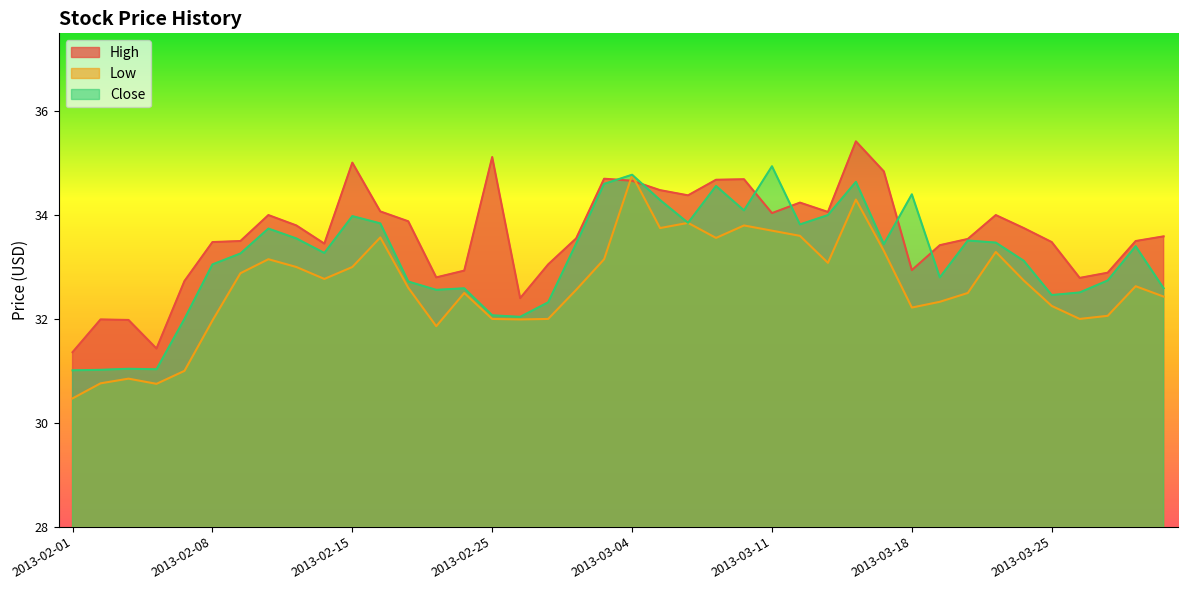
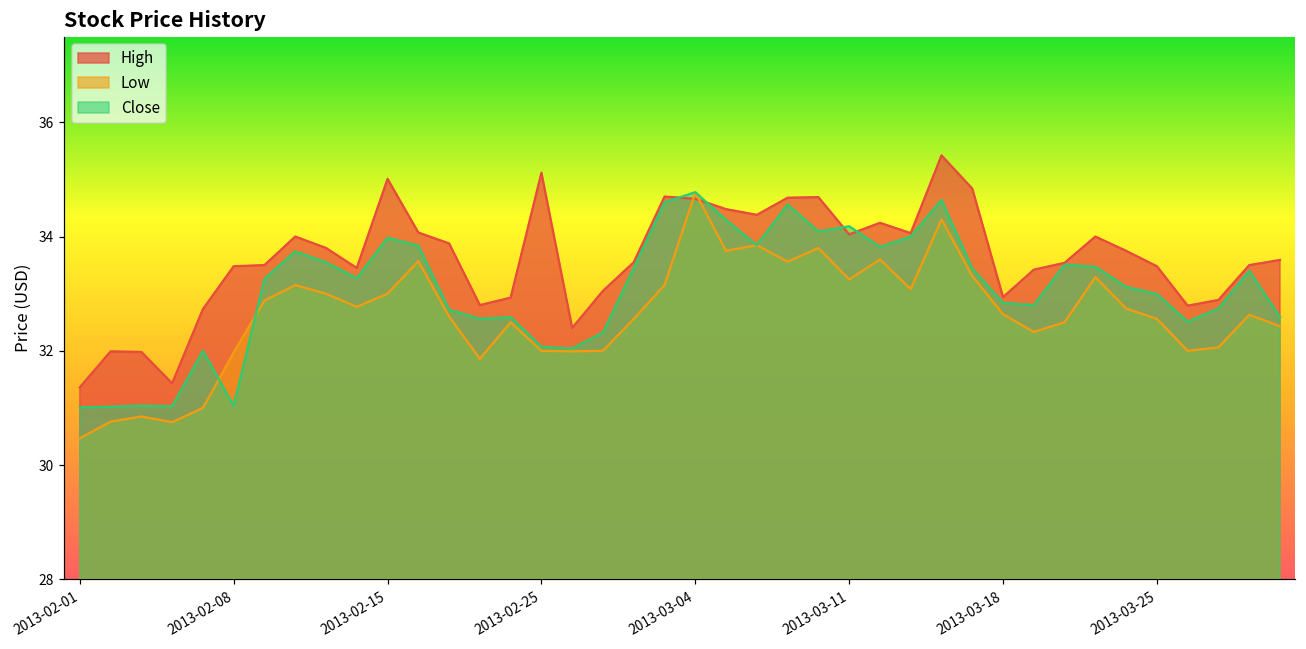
Close, 2013-02-08: 33.0 -> 31.0
Low, 2013-03-11: 33.7 -> 33.3
Close, 2013-03-11: 34.9 -> 34.2
Low, 2013-03-18: 32.2 -> 32.6
Close, 2013-03-18: 34.4 -> 32.8
Low, 2013-03-25: 32.3 -> 32.6
Close, 2013-03-25: 32.5 -> 33.0
